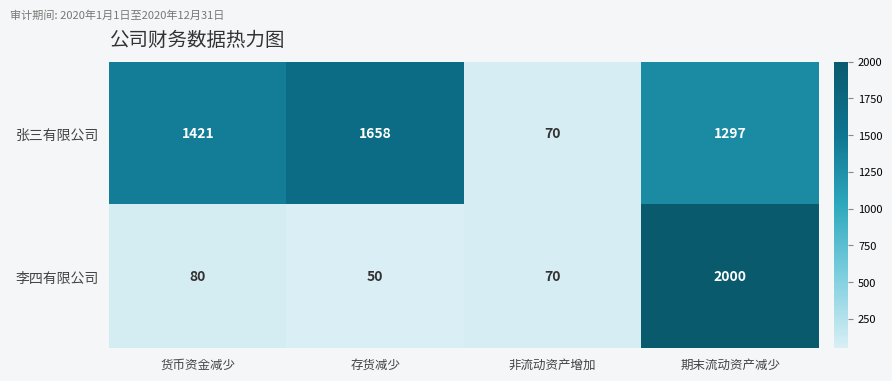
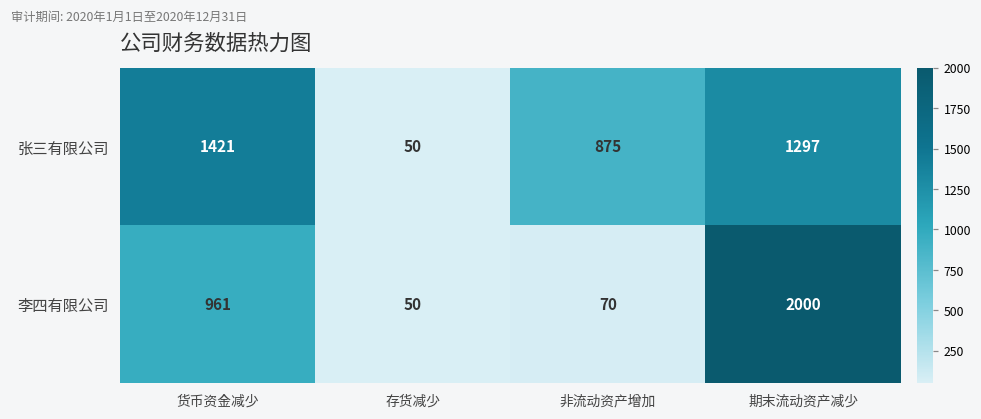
张三有限公司, 存货减少: 1658 -> 50
张三有限公司, 非流动资产增加: 70 -> 875
李四有限公司, 货币资金减少: 80 -> 961
